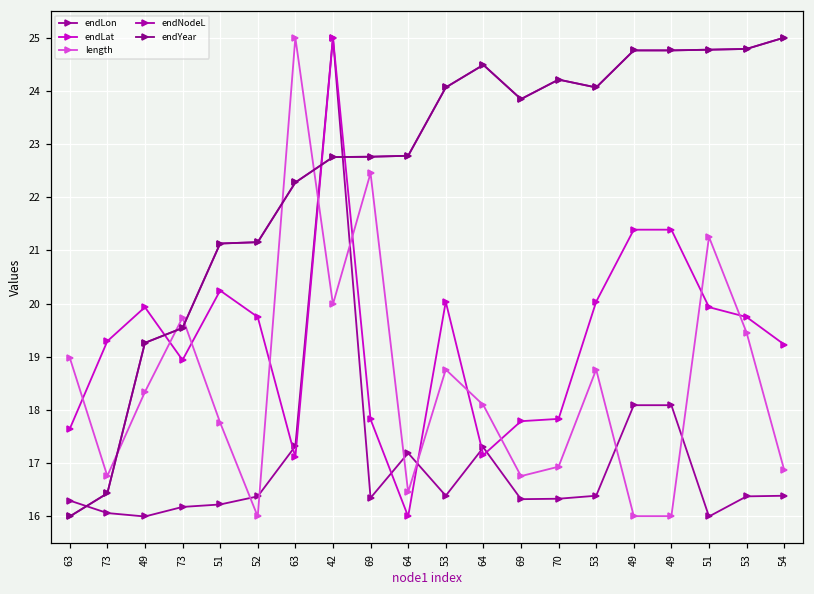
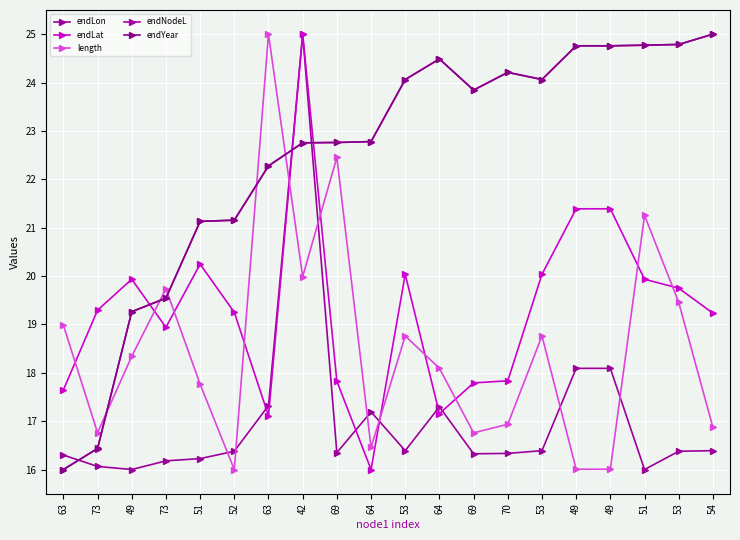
endLat, 52: 19.7 -> 19.2
